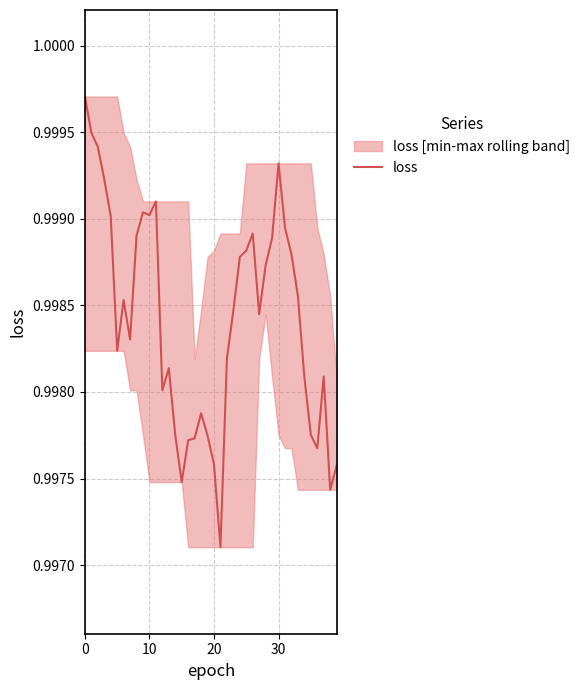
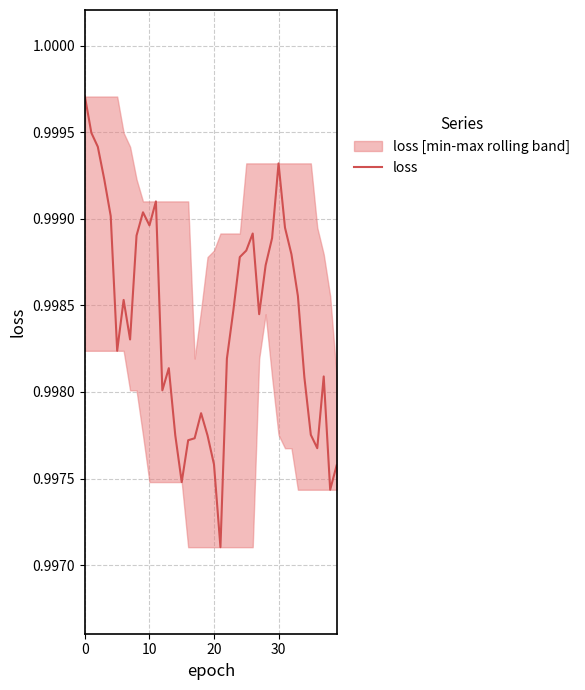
loss, 10: 0.99902 -> 0.99896
